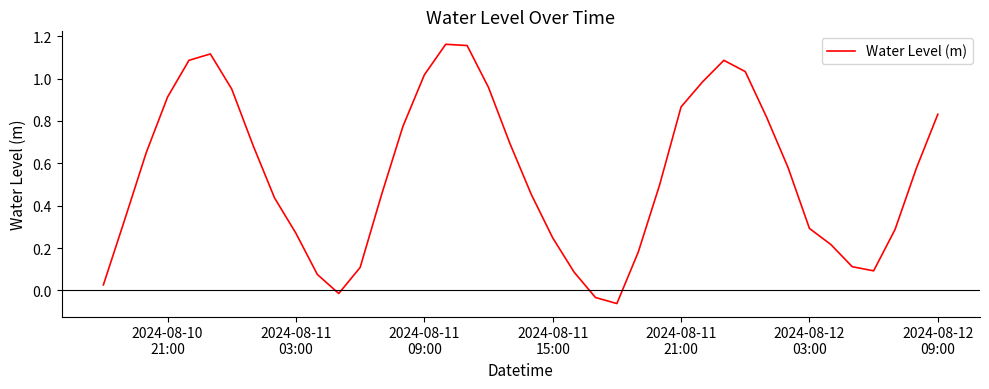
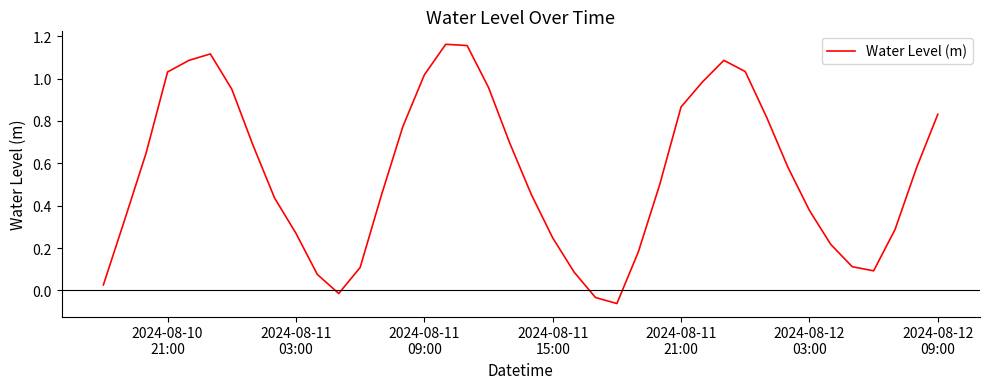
2024-08-10 21:00: 0.91 -> 1.03
2024-08-12 03:00: 0.29 -> 0.38
